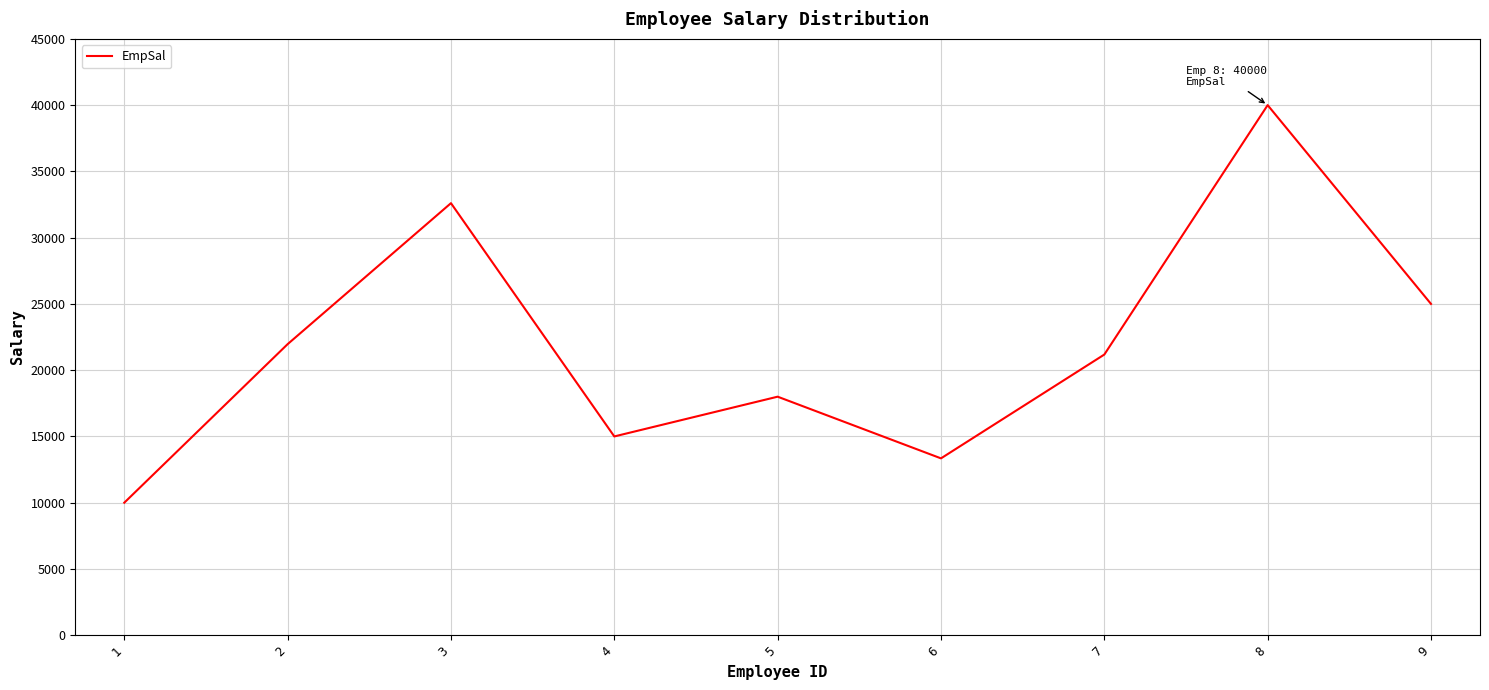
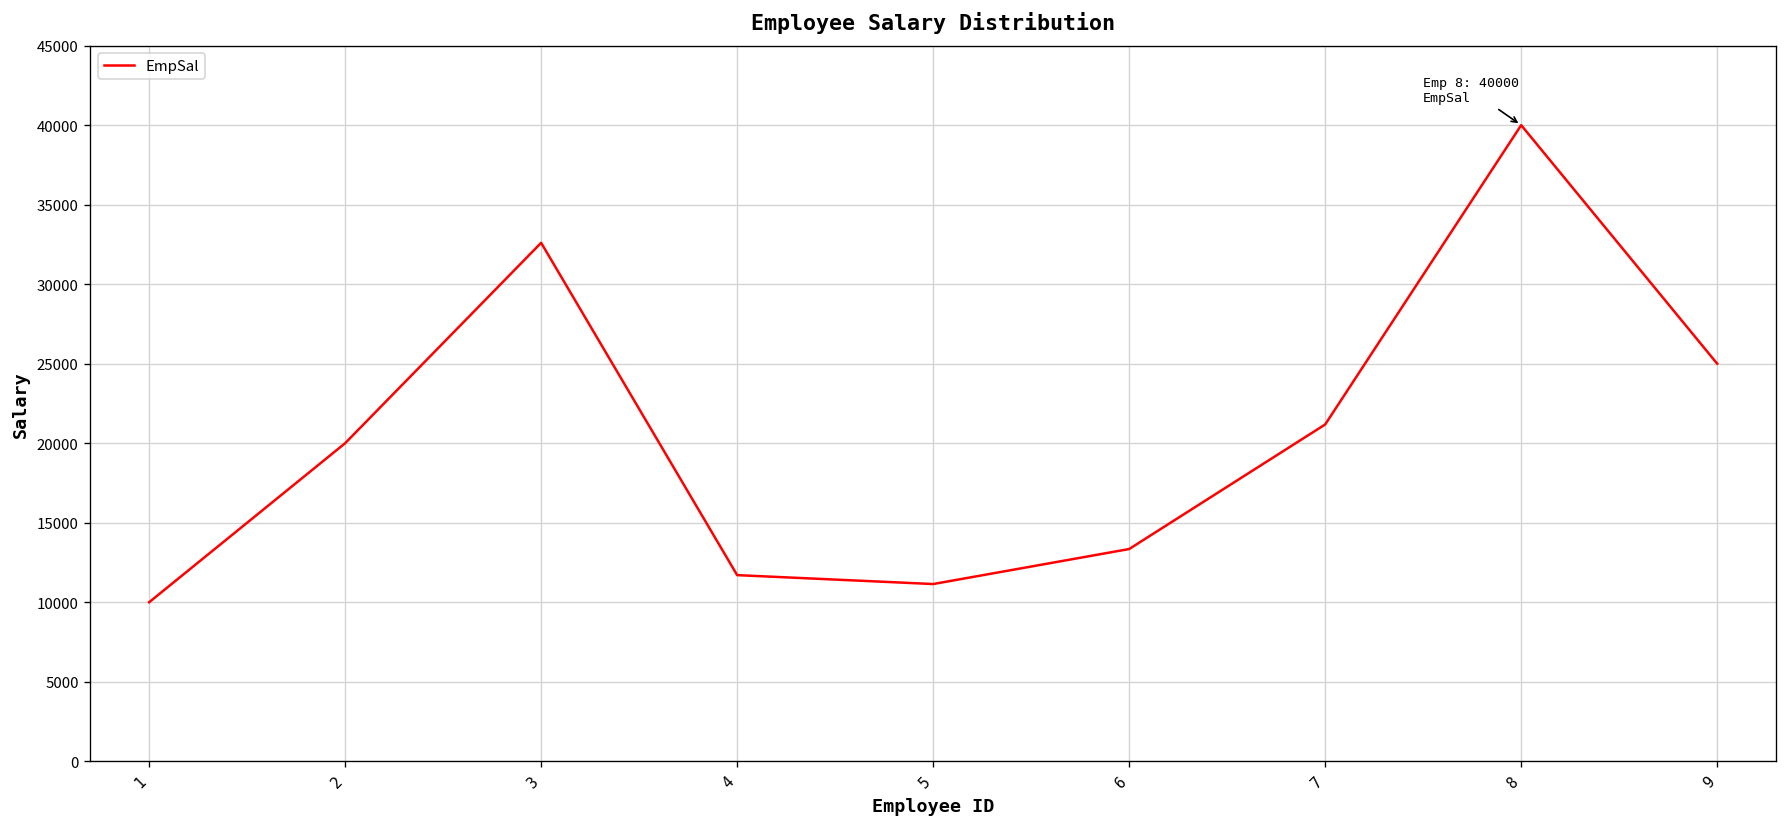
2: 22000 -> 20000
4: 15000 -> 11700
5: 18000 -> 11100
